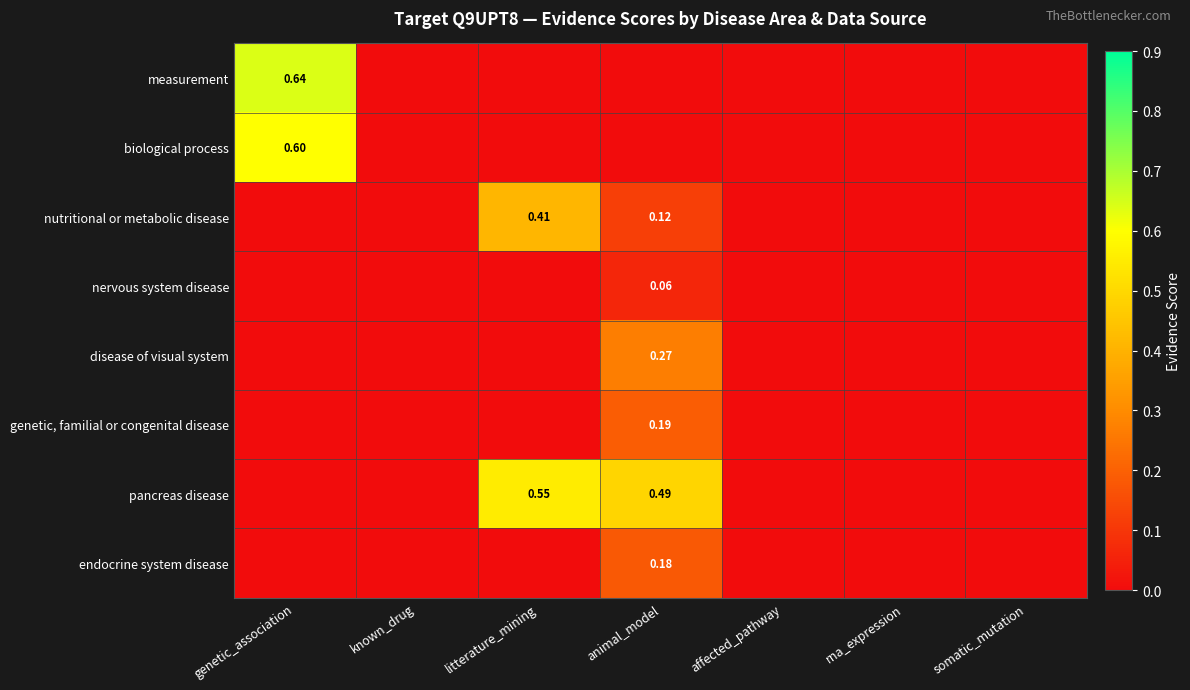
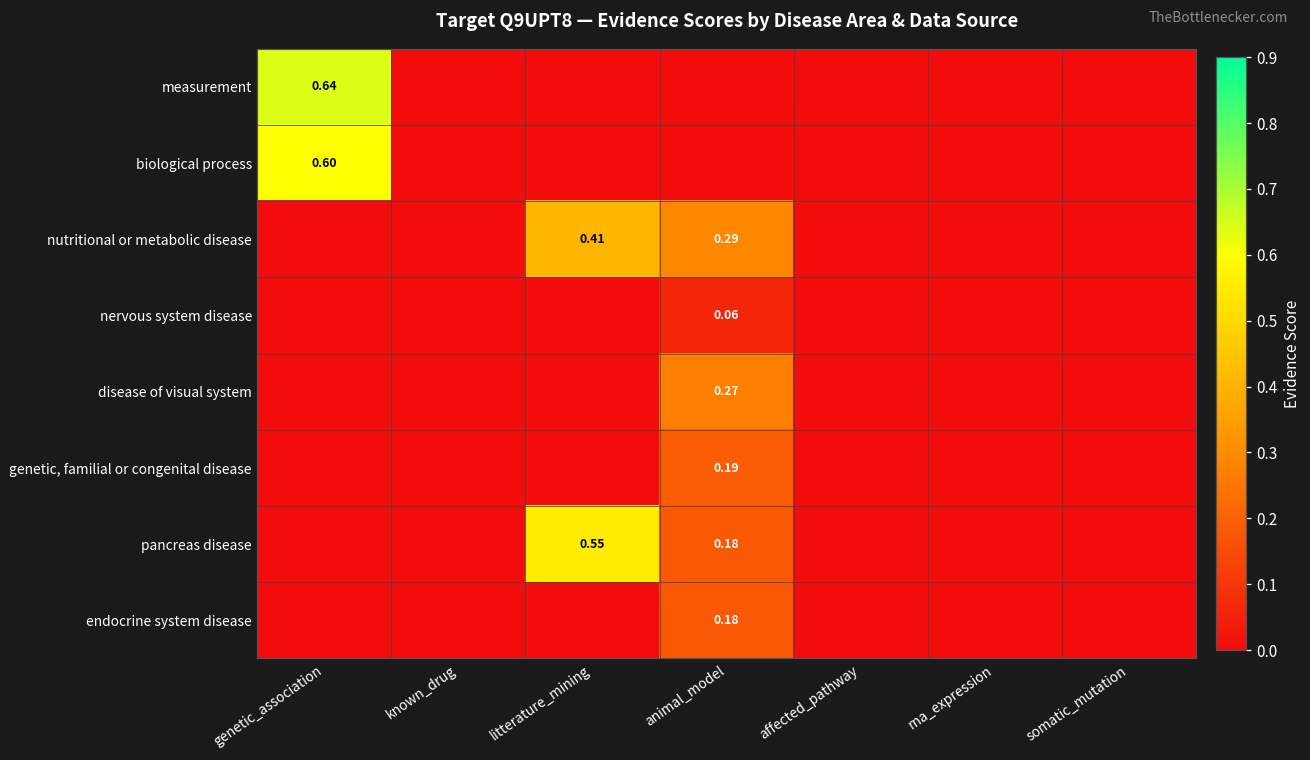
nutritional or metabolic disease, animal_model: 0.12 -> 0.29
pancreas disease, animal_model: 0.49 -> 0.18
